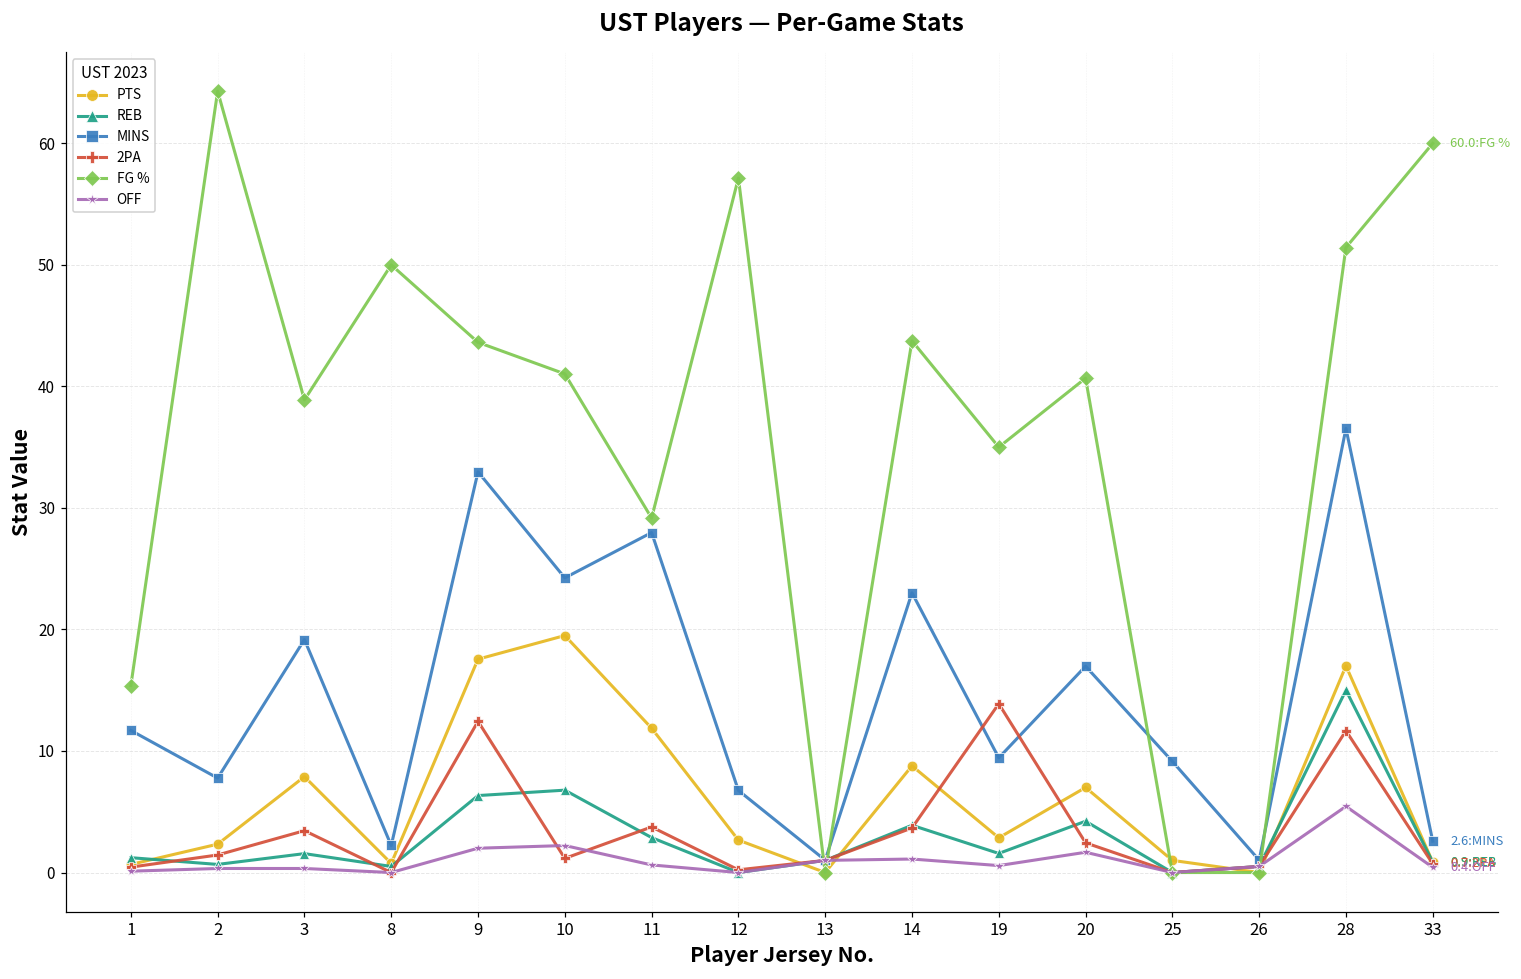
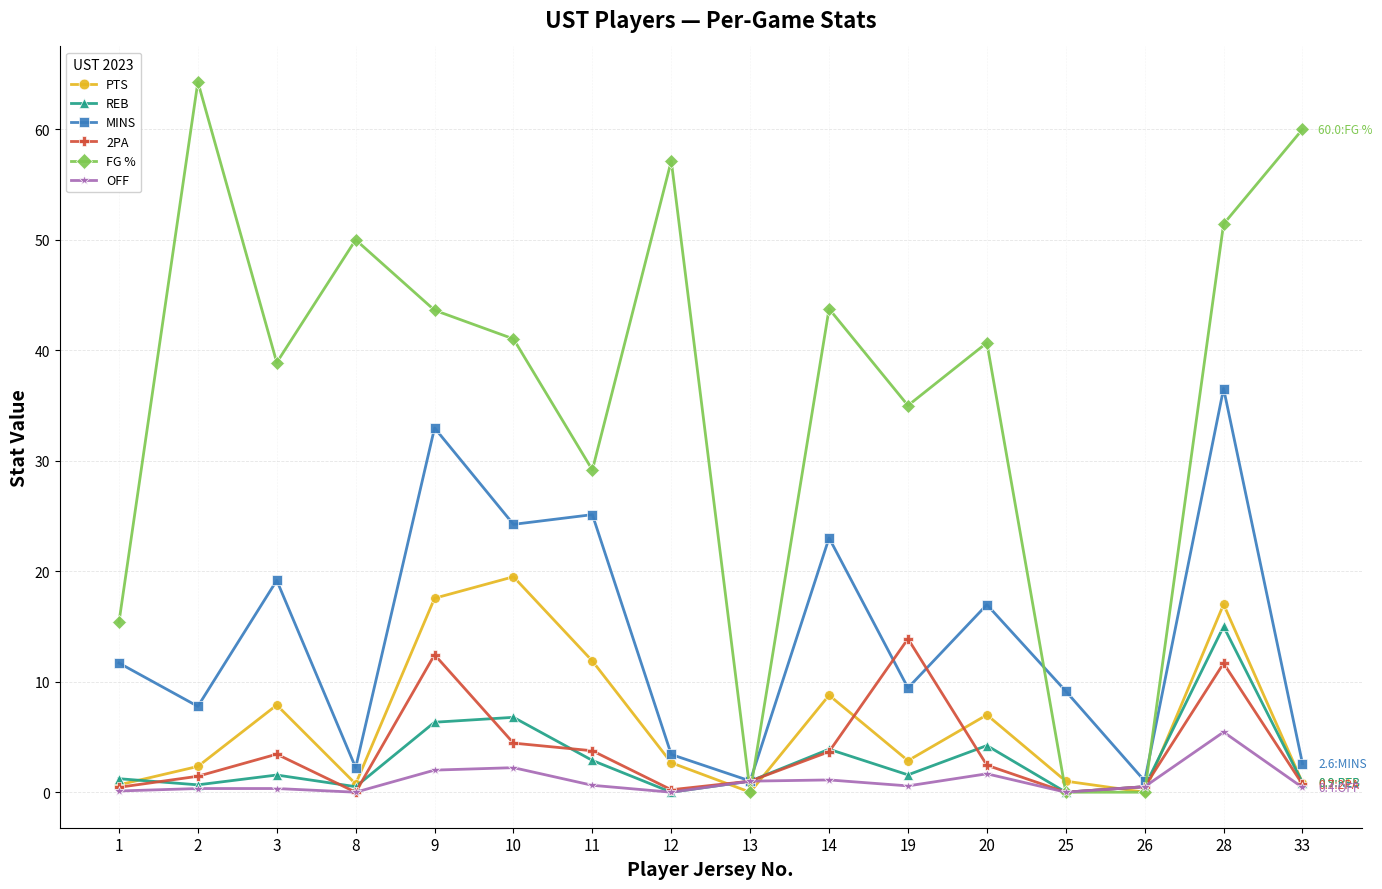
2PA, 10: 1.2 -> 4.4
MINS, 11: 28.0 -> 25.1
MINS, 12: 6.8 -> 3.4
